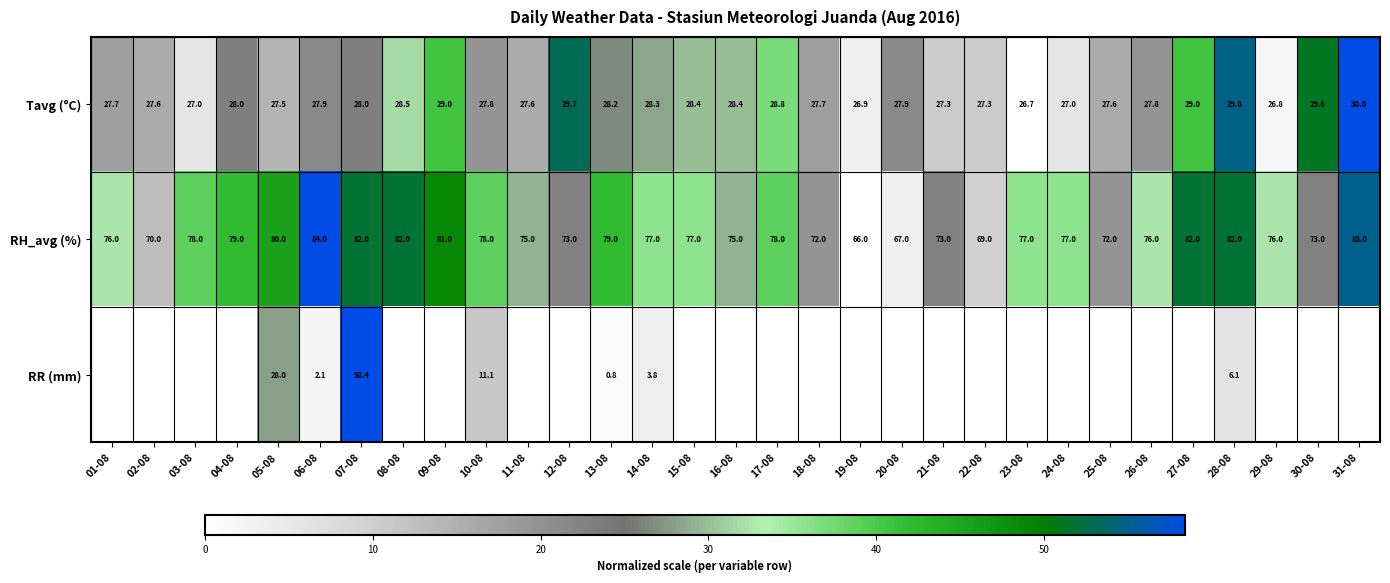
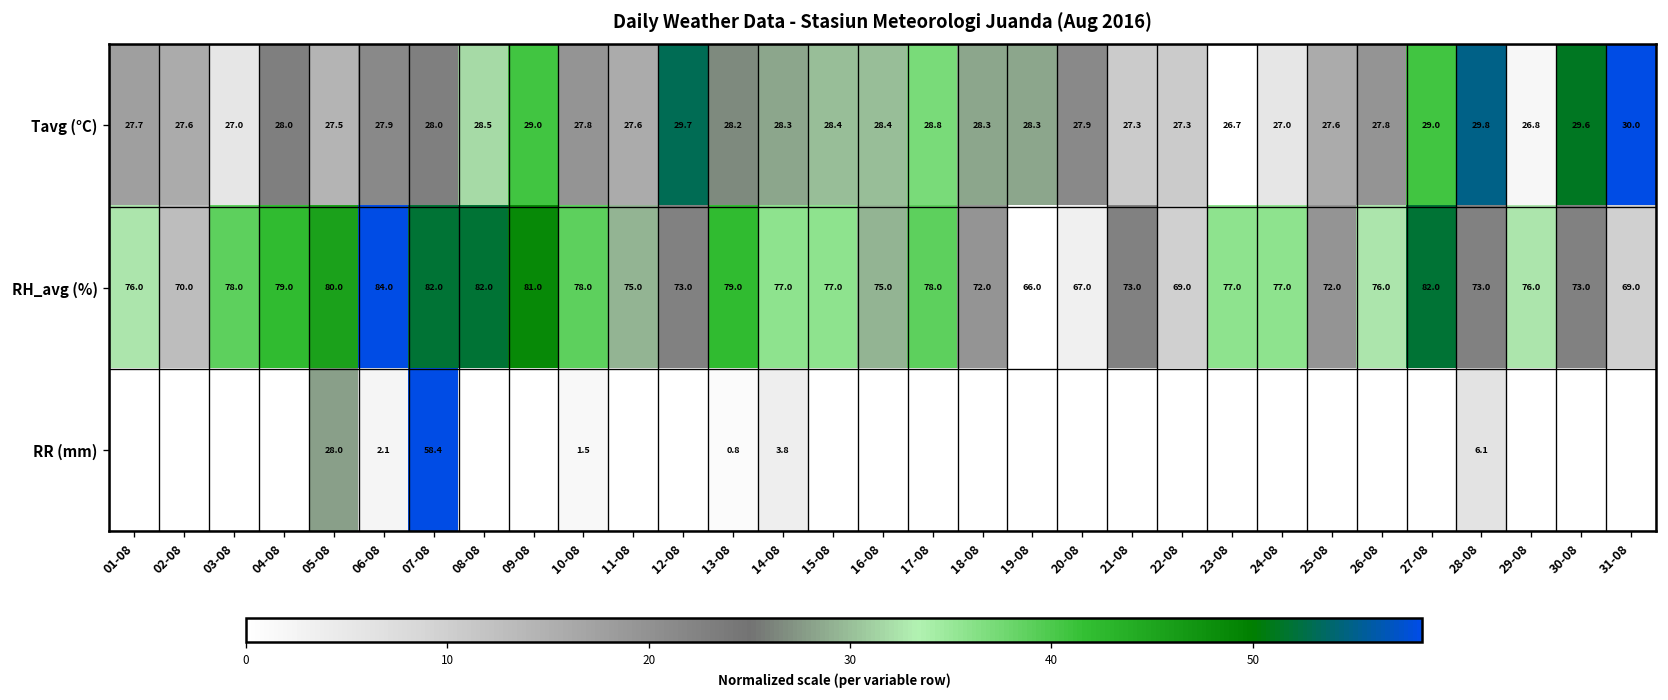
Tavg (°C), 18-08: 27.7 -> 28.3
Tavg (°C), 19-08: 26.9 -> 28.3
RH_avg (%), 28-08: 82.0 -> 73.0
RH_avg (%), 31-08: 83.0 -> 69.0
RR (mm), 10-08: 11.1 -> 1.5
